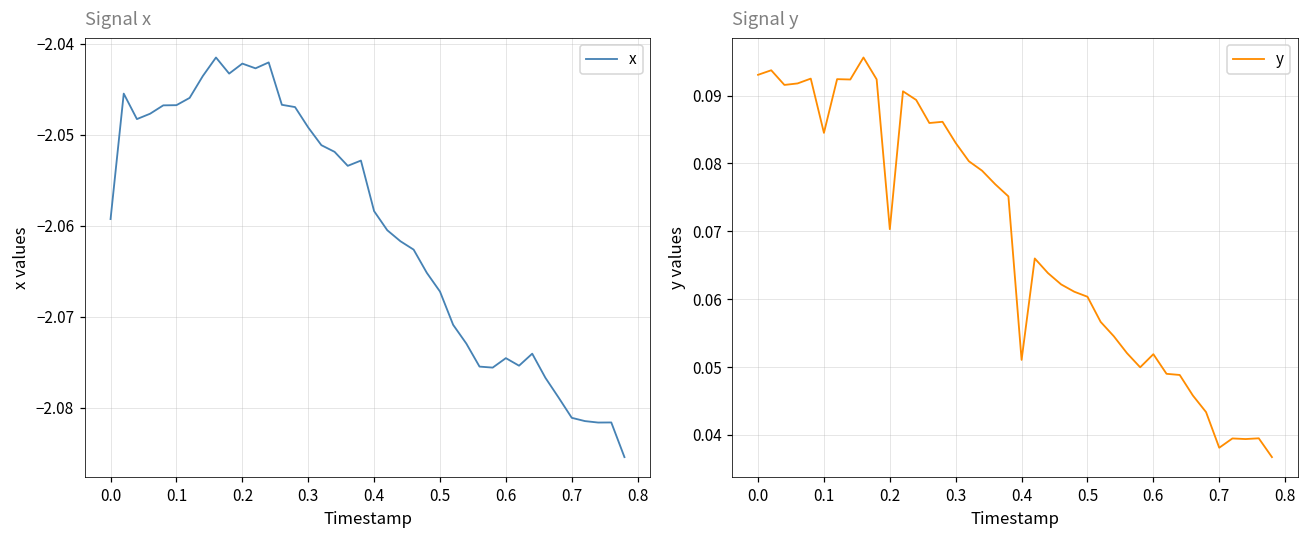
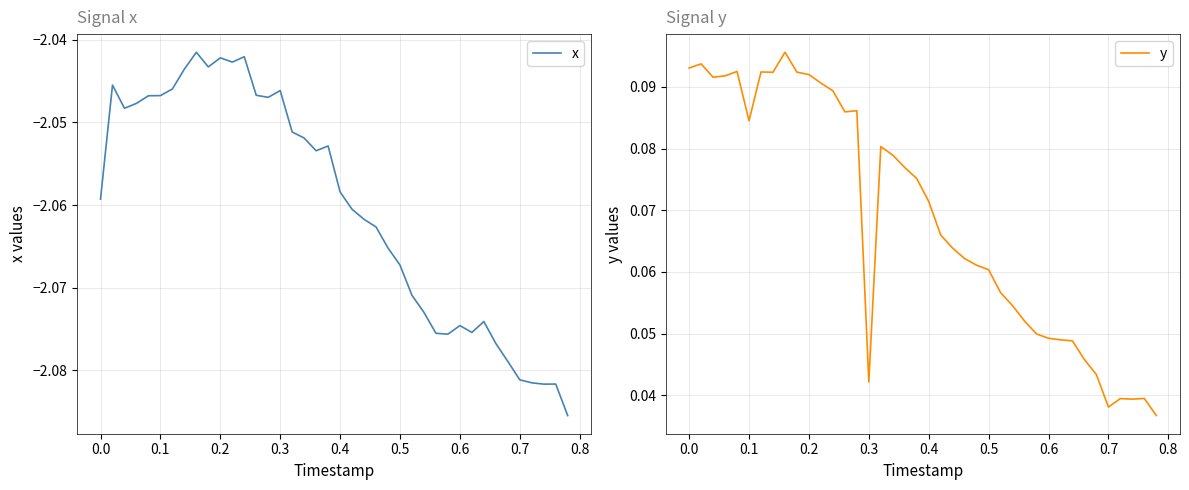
Signal x, 0.3: -2.049 -> -2.046
Signal y, 0.2: 0.070 -> 0.092
Signal y, 0.3: 0.083 -> 0.042
Signal y, 0.4: 0.051 -> 0.071
Signal y, 0.6: 0.052 -> 0.049
